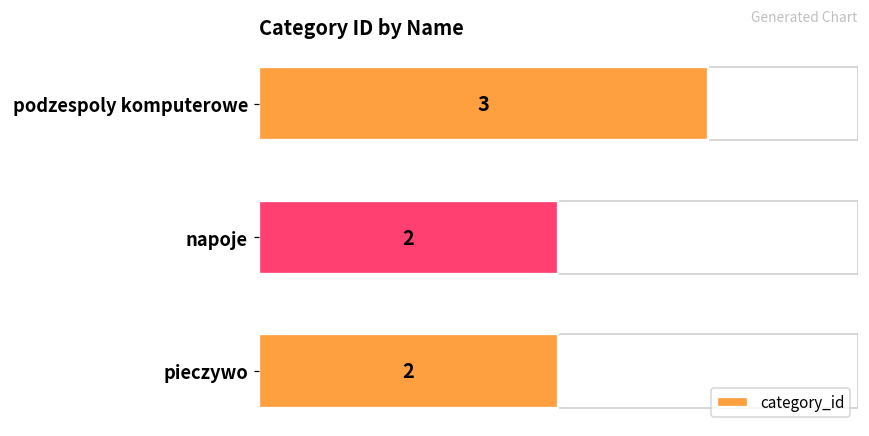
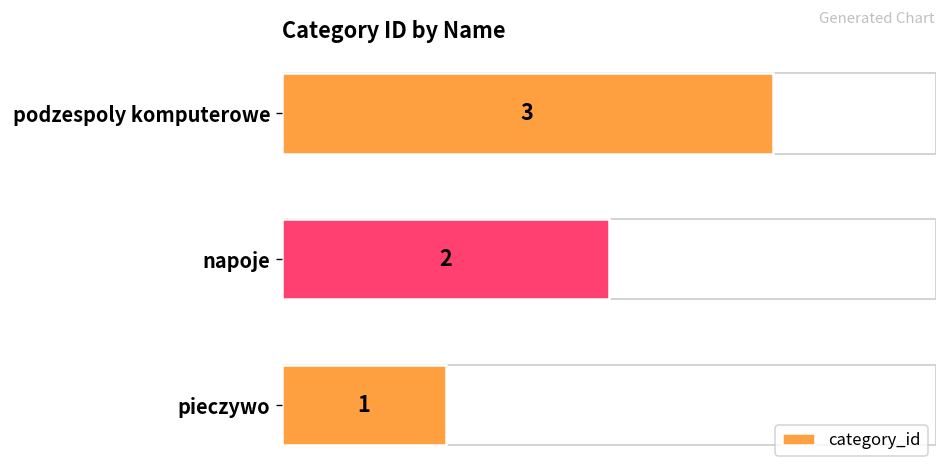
pieczywo: 2 -> 1
